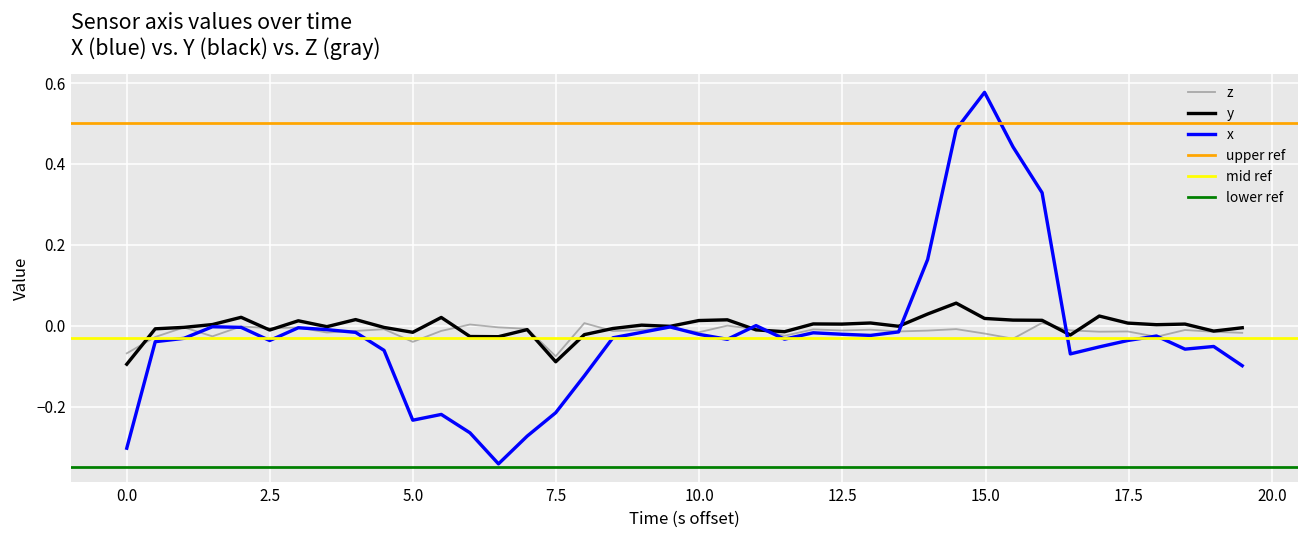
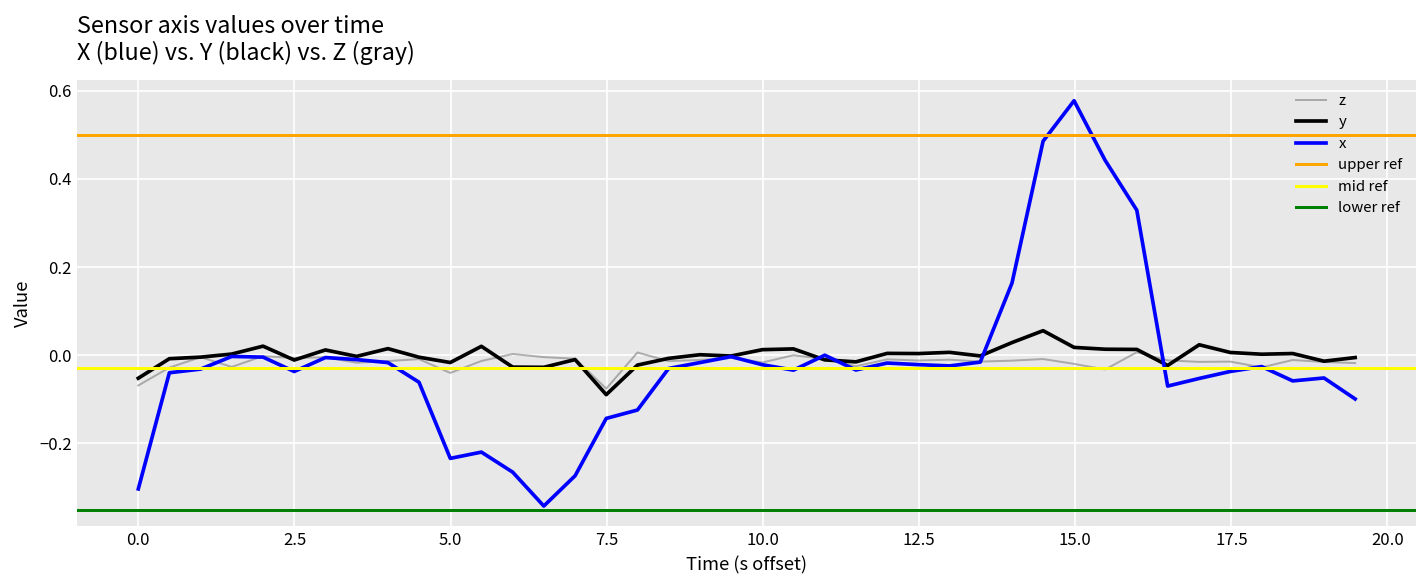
y, 0.0: -0.10 -> -0.05
x, 7.5: -0.22 -> -0.14
